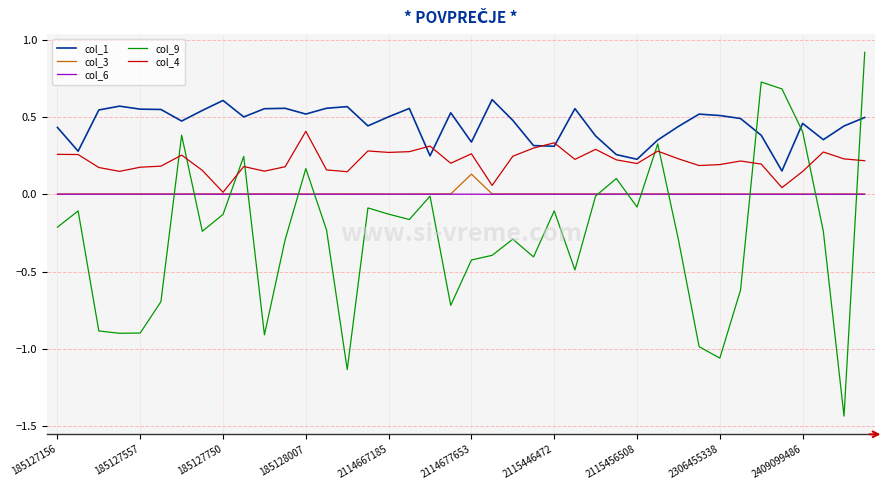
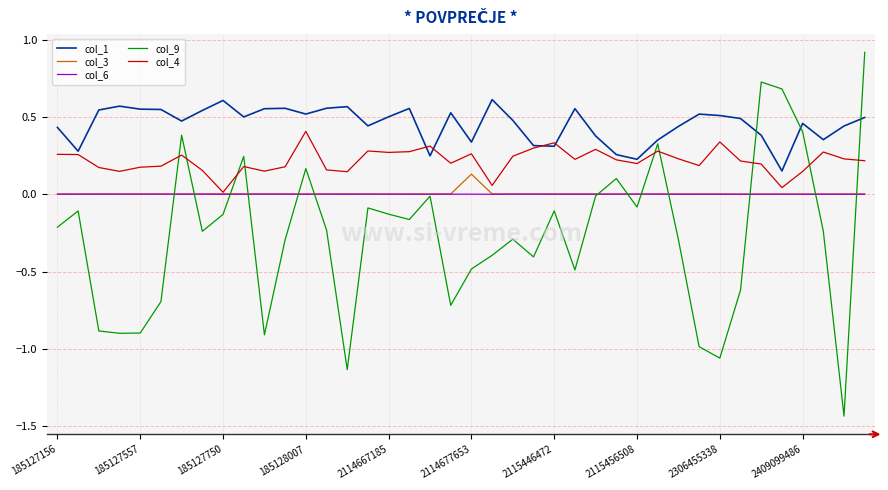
col_9, 2114677653: -0.43 -> -0.48
col_4, 2306455338: 0.19 -> 0.34
